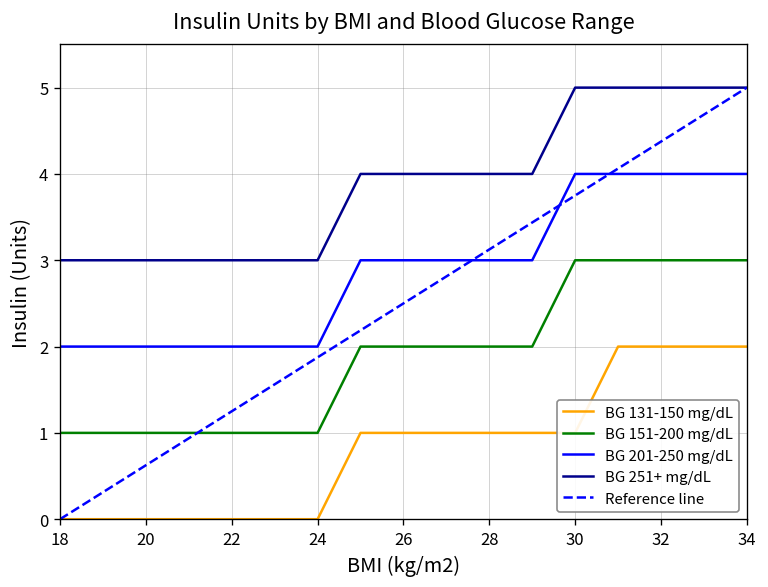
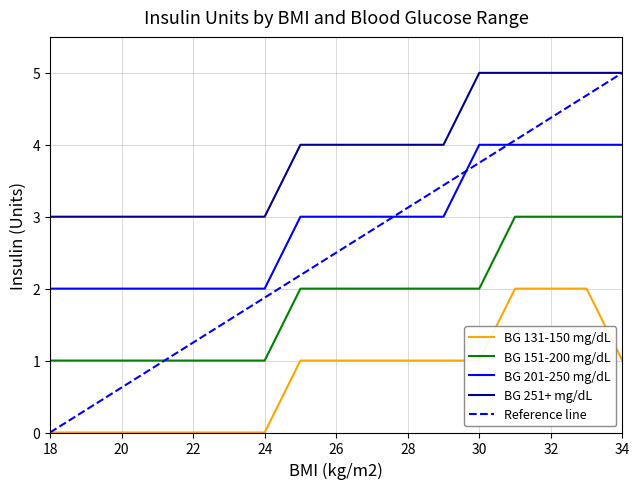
BG 151-200 mg/dL, 30: 3 -> 2
BG 131-150 mg/dL, 34: 2 -> 1
